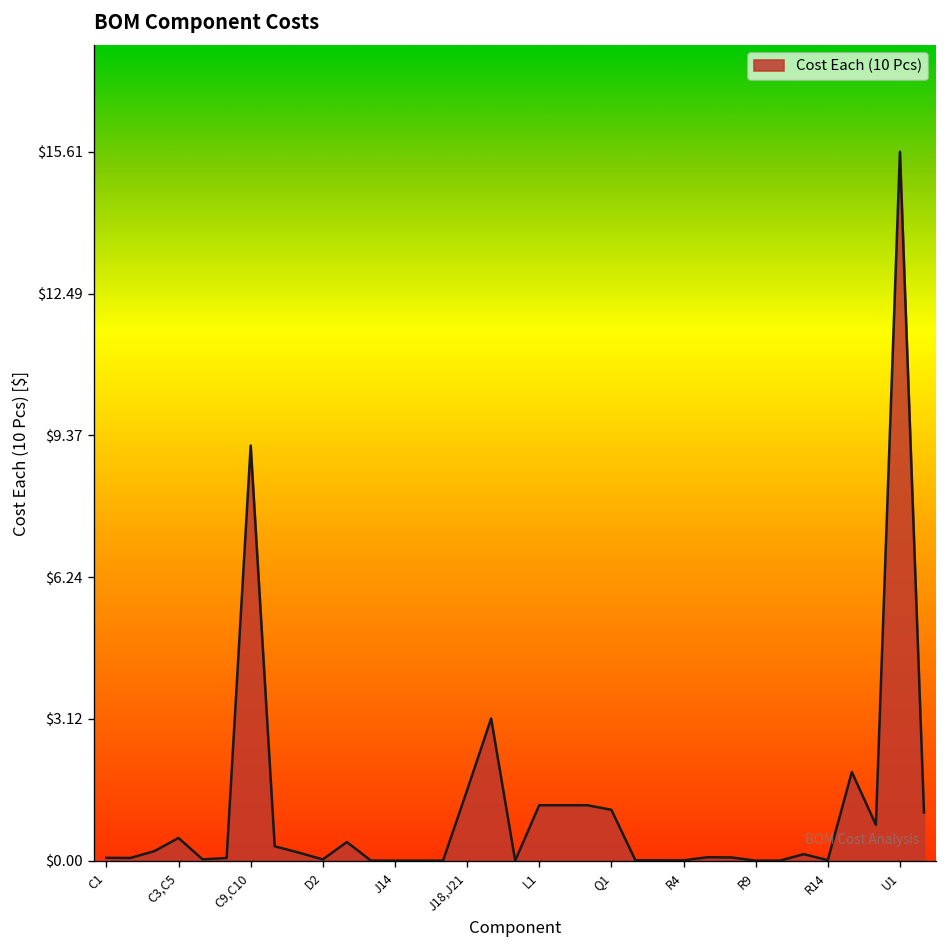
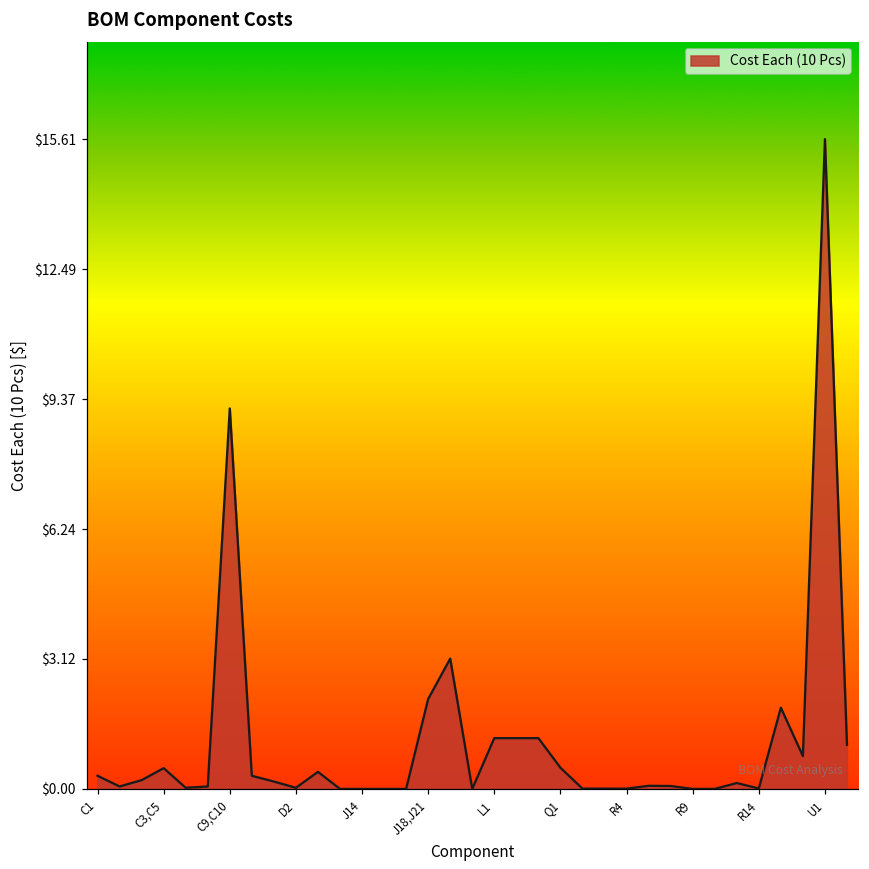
C1: $0.1 -> $0.3
J18,J21: $1.6 -> $2.2
Q1: $1.1 -> $0.5
